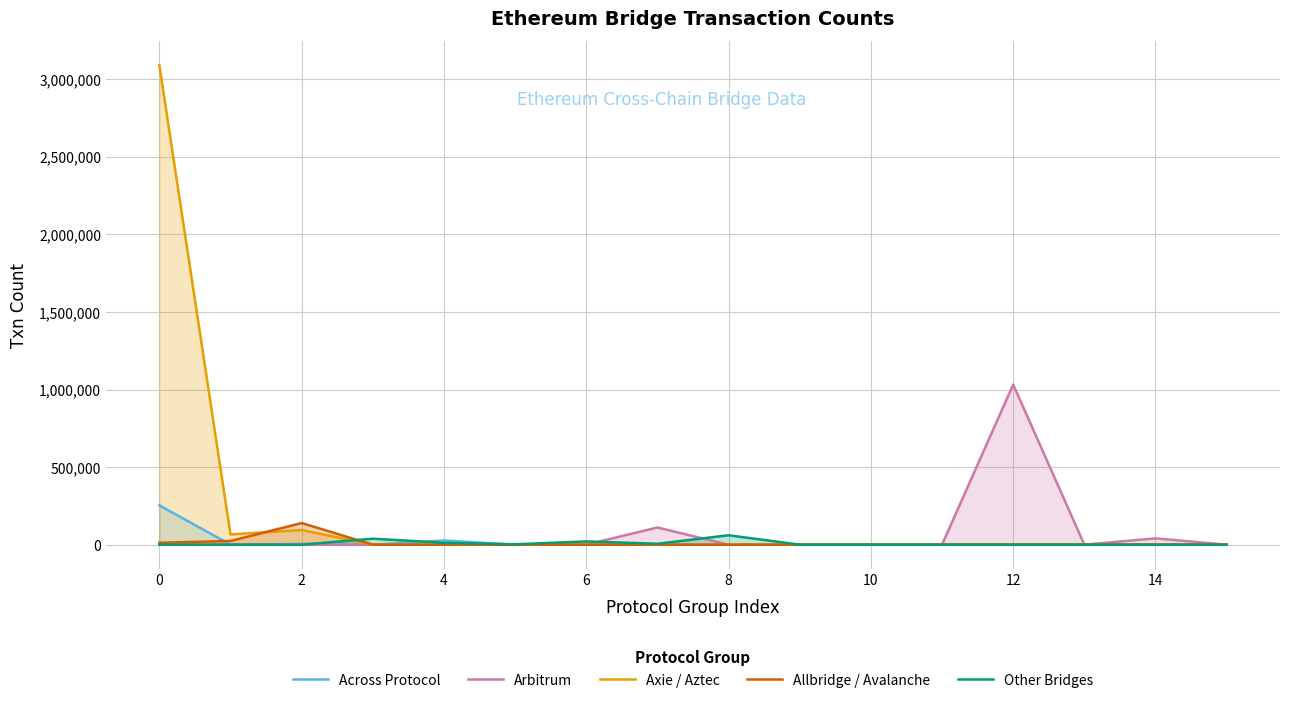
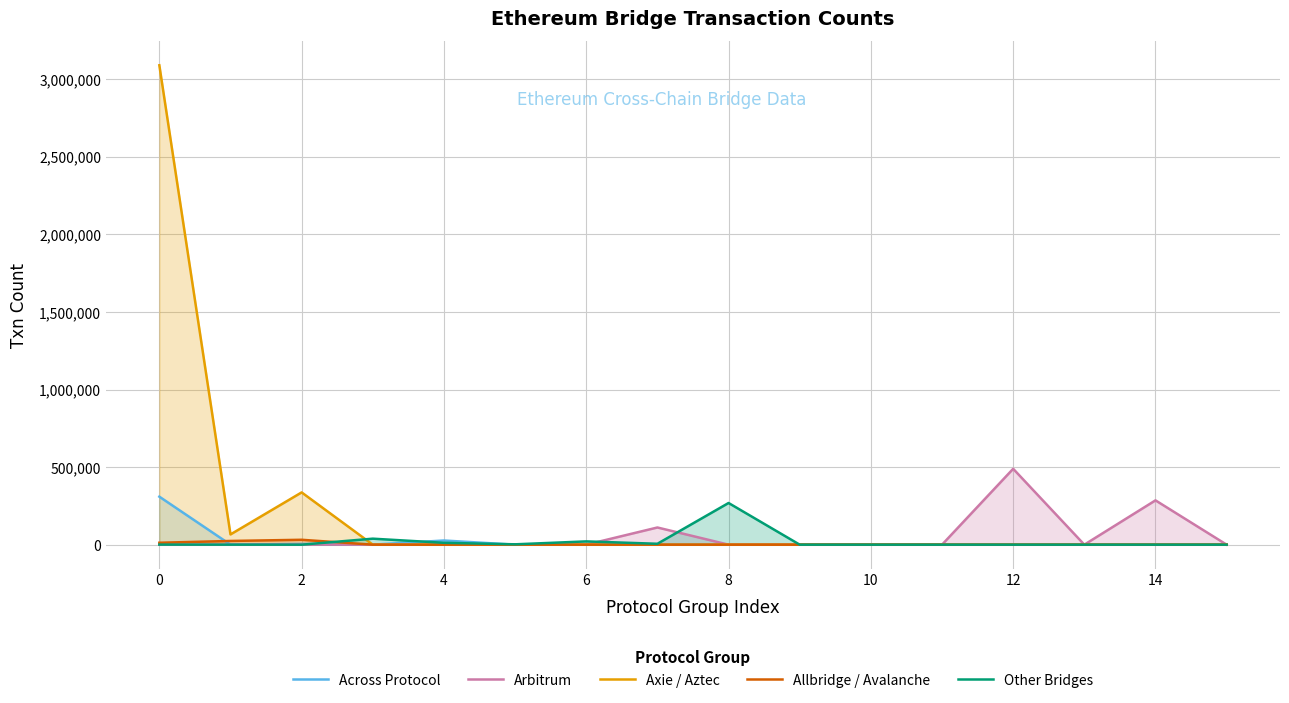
Across Protocol, 0: 250,000 -> 310,000
Axie / Aztec, 2: 90,000 -> 340,000
Allbridge / Avalanche, 2: 140,000 -> 30,000
Other Bridges, 8: 60,000 -> 270,000
Arbitrum, 12: 1,030,000 -> 490,000
Arbitrum, 14: 40,000 -> 290,000
